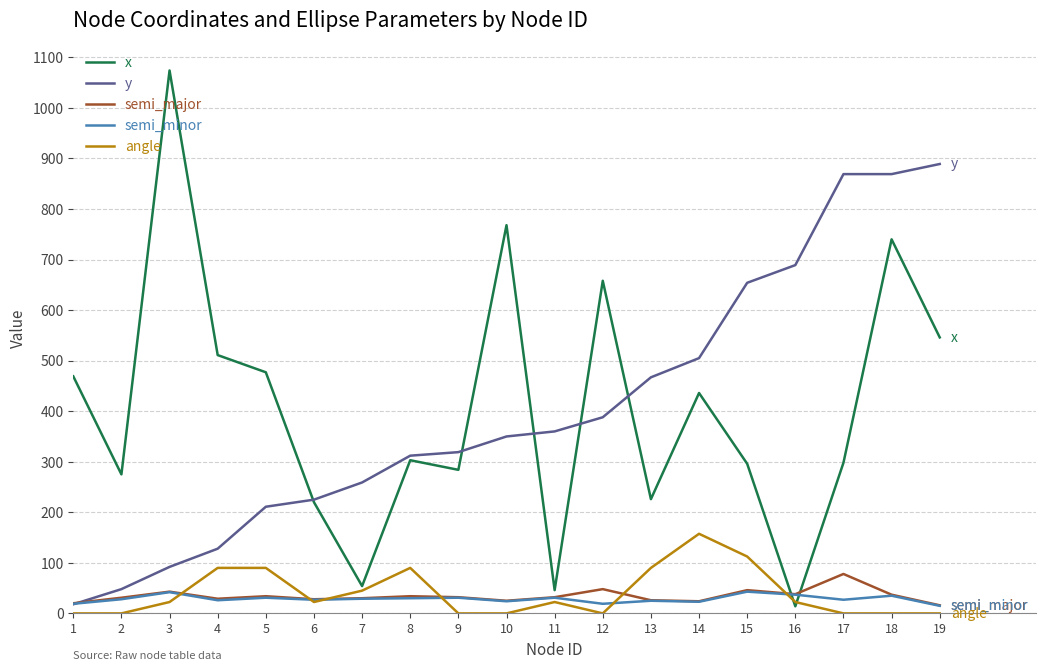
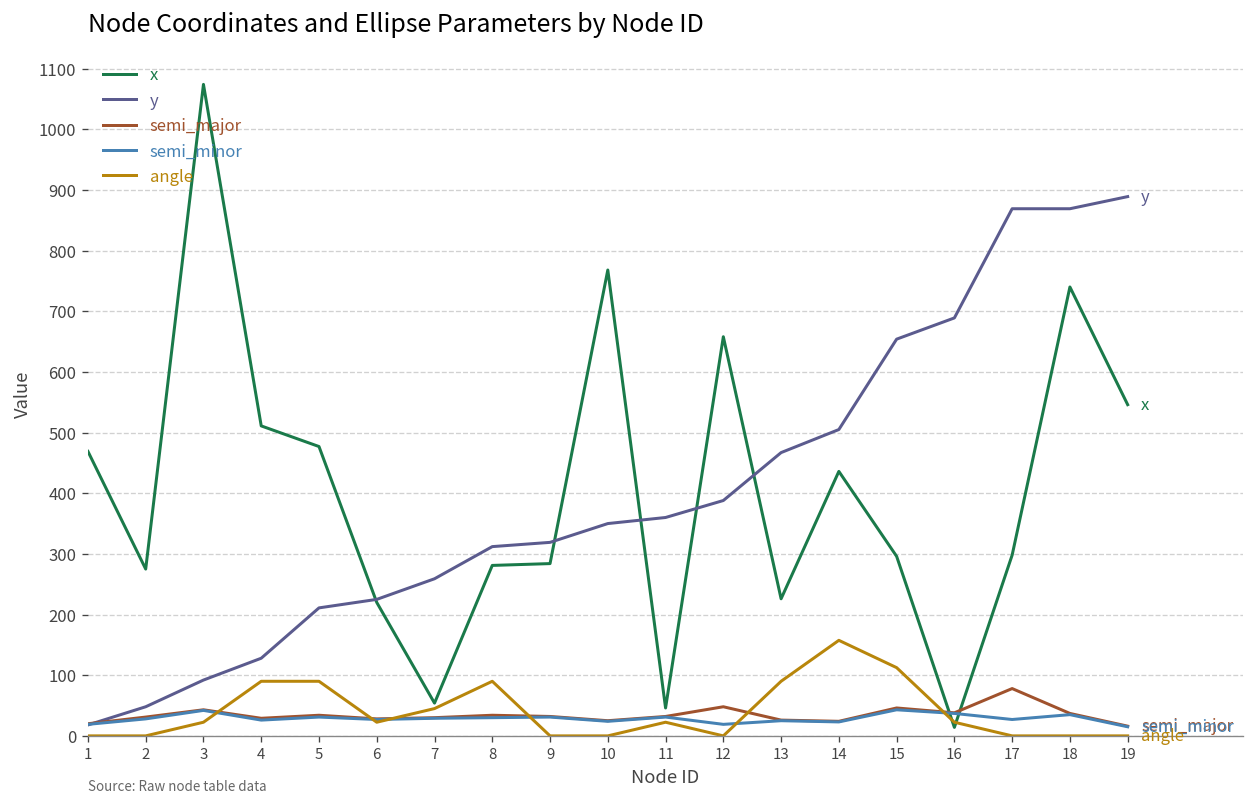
x, 8: 300 -> 280
